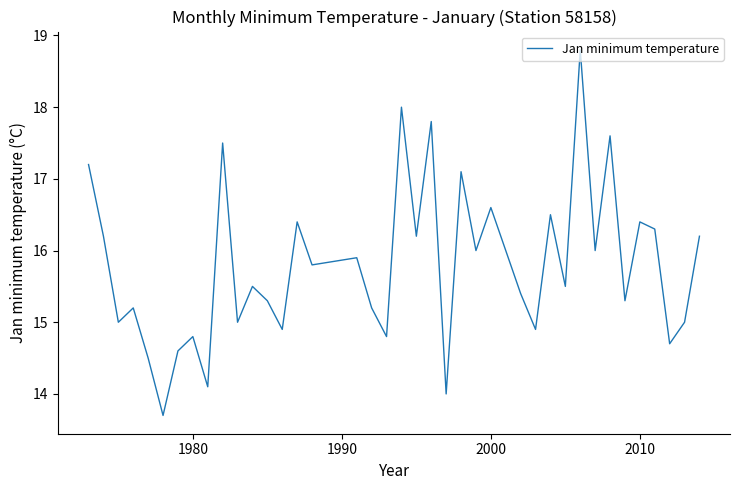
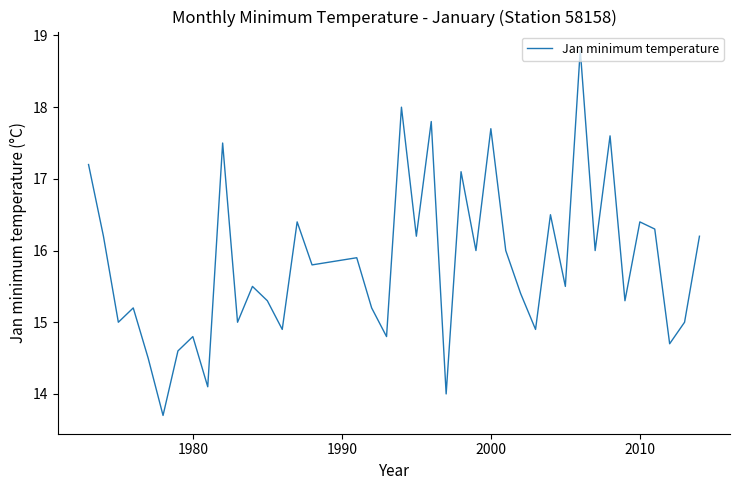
2000: 16.6 -> 17.7
